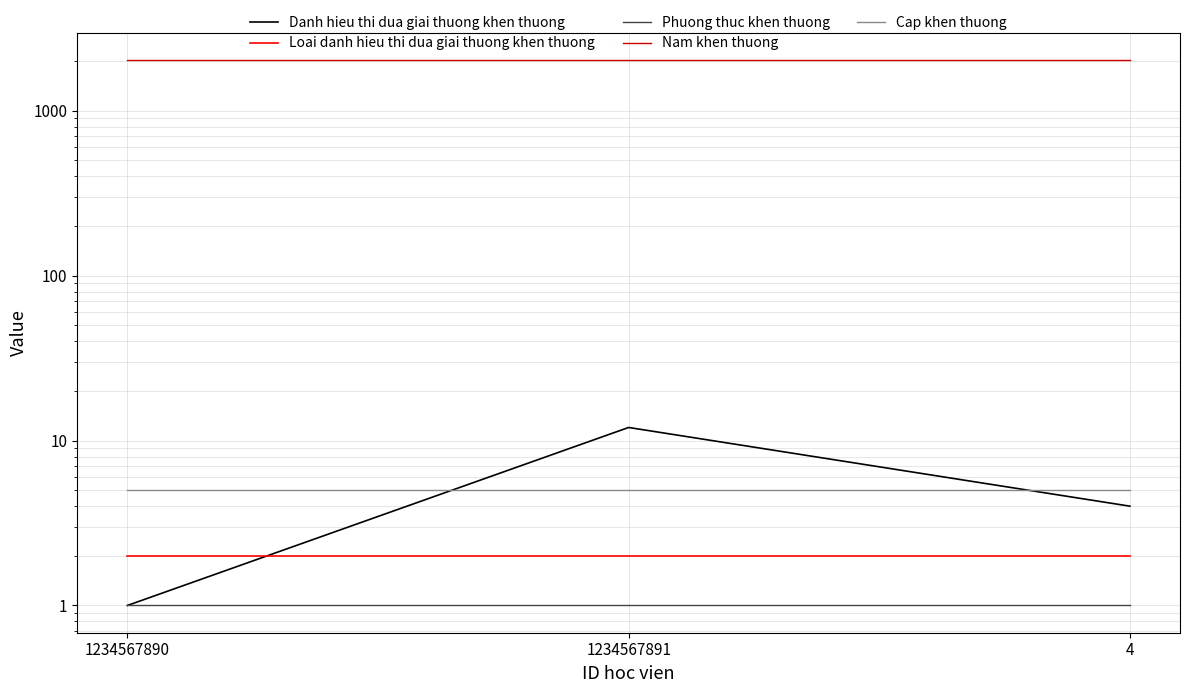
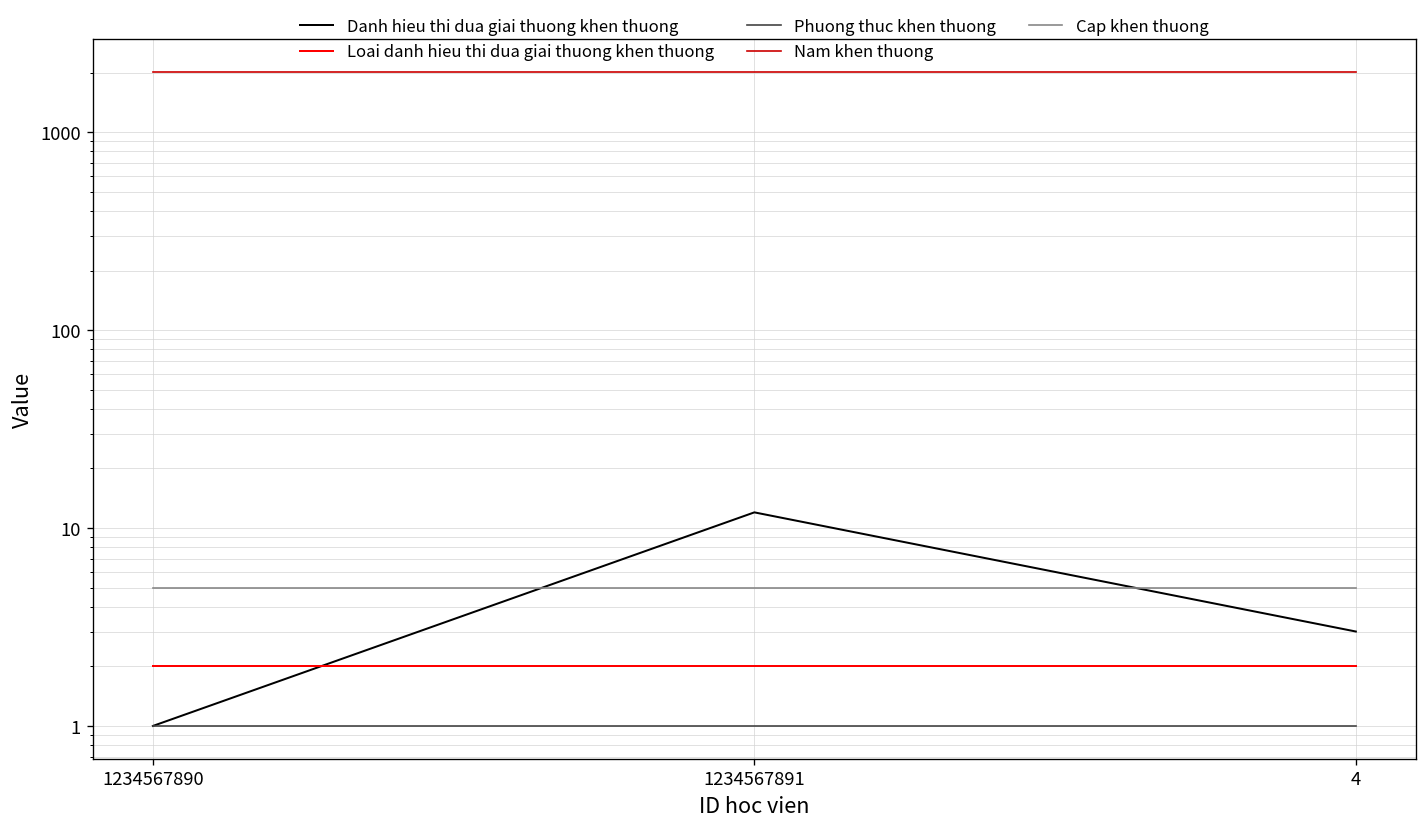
Danh hieu thi dua giai thuong khen thuong, 4: 4 -> 3
